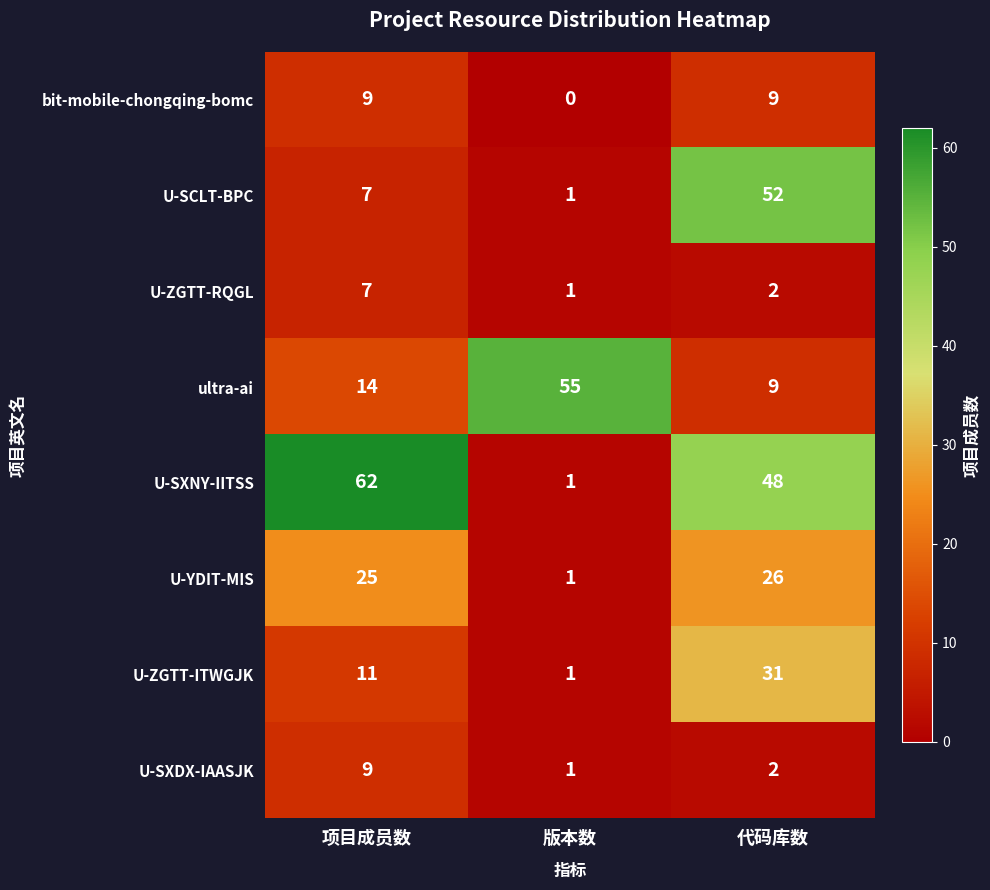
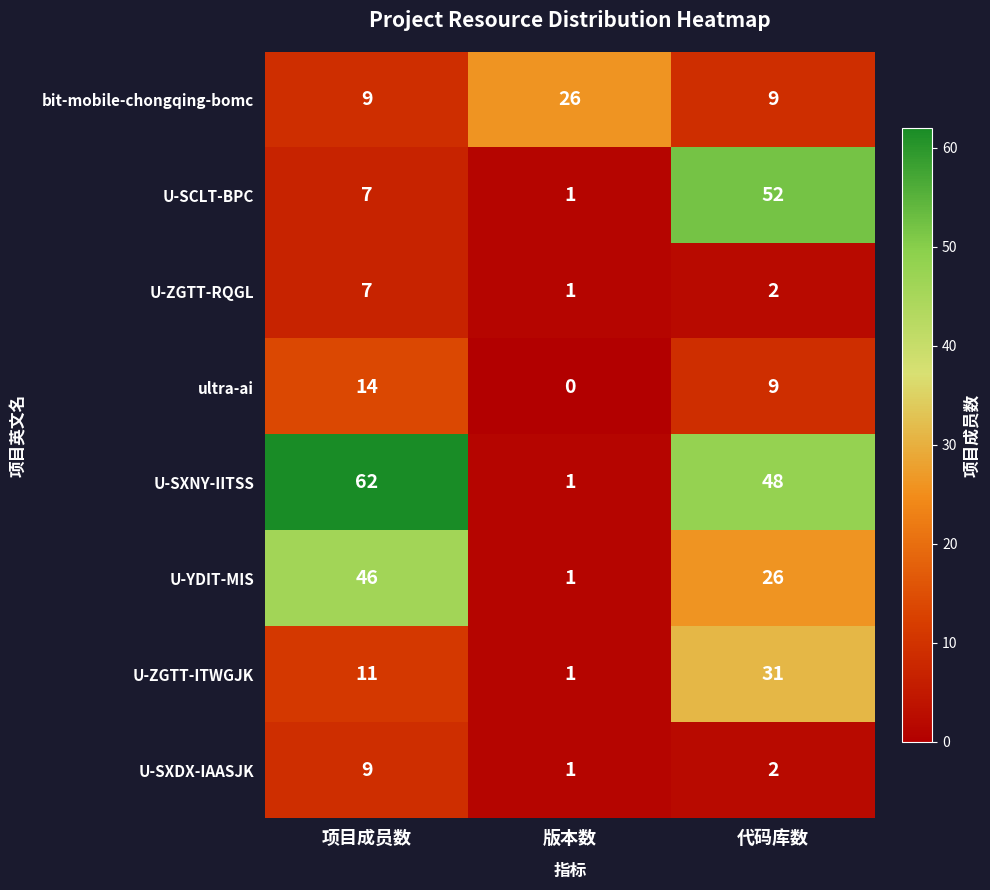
bit-mobile-chongqing-bomc, 版本数: 0 -> 26
ultra-ai, 版本数: 55 -> 0
U-YDIT-MIS, 项目成员数: 25 -> 46
